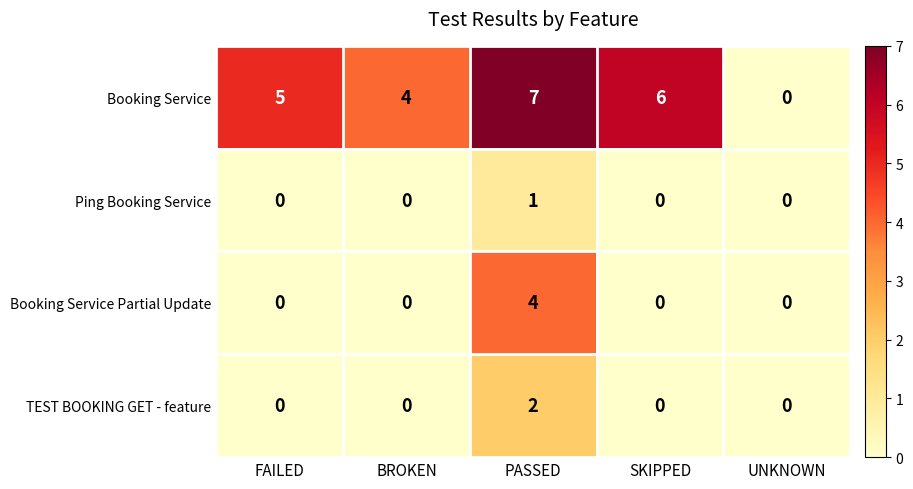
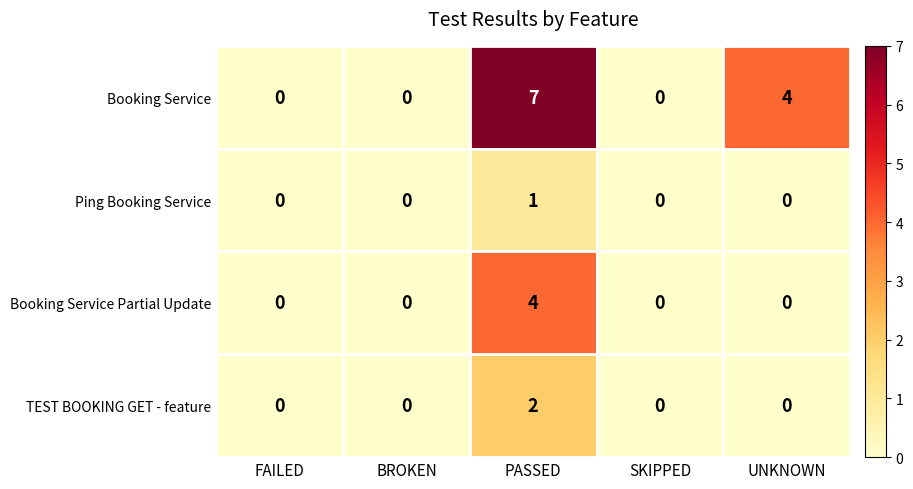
Booking Service, FAILED: 5 -> 0
Booking Service, BROKEN: 4 -> 0
Booking Service, SKIPPED: 6 -> 0
Booking Service, UNKNOWN: 0 -> 4
